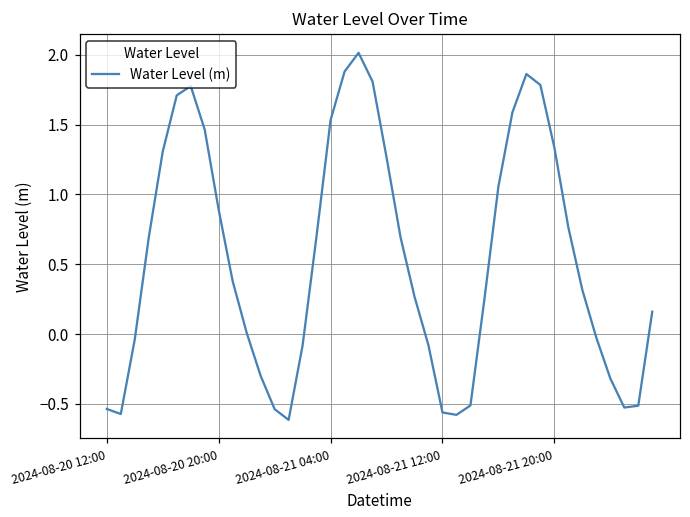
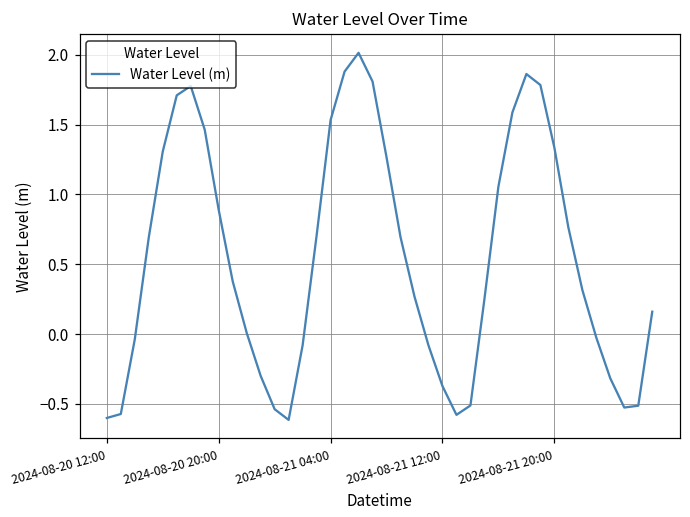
2024-08-20 12:00: -0.54 -> -0.60
2024-08-21 12:00: -0.56 -> -0.37
